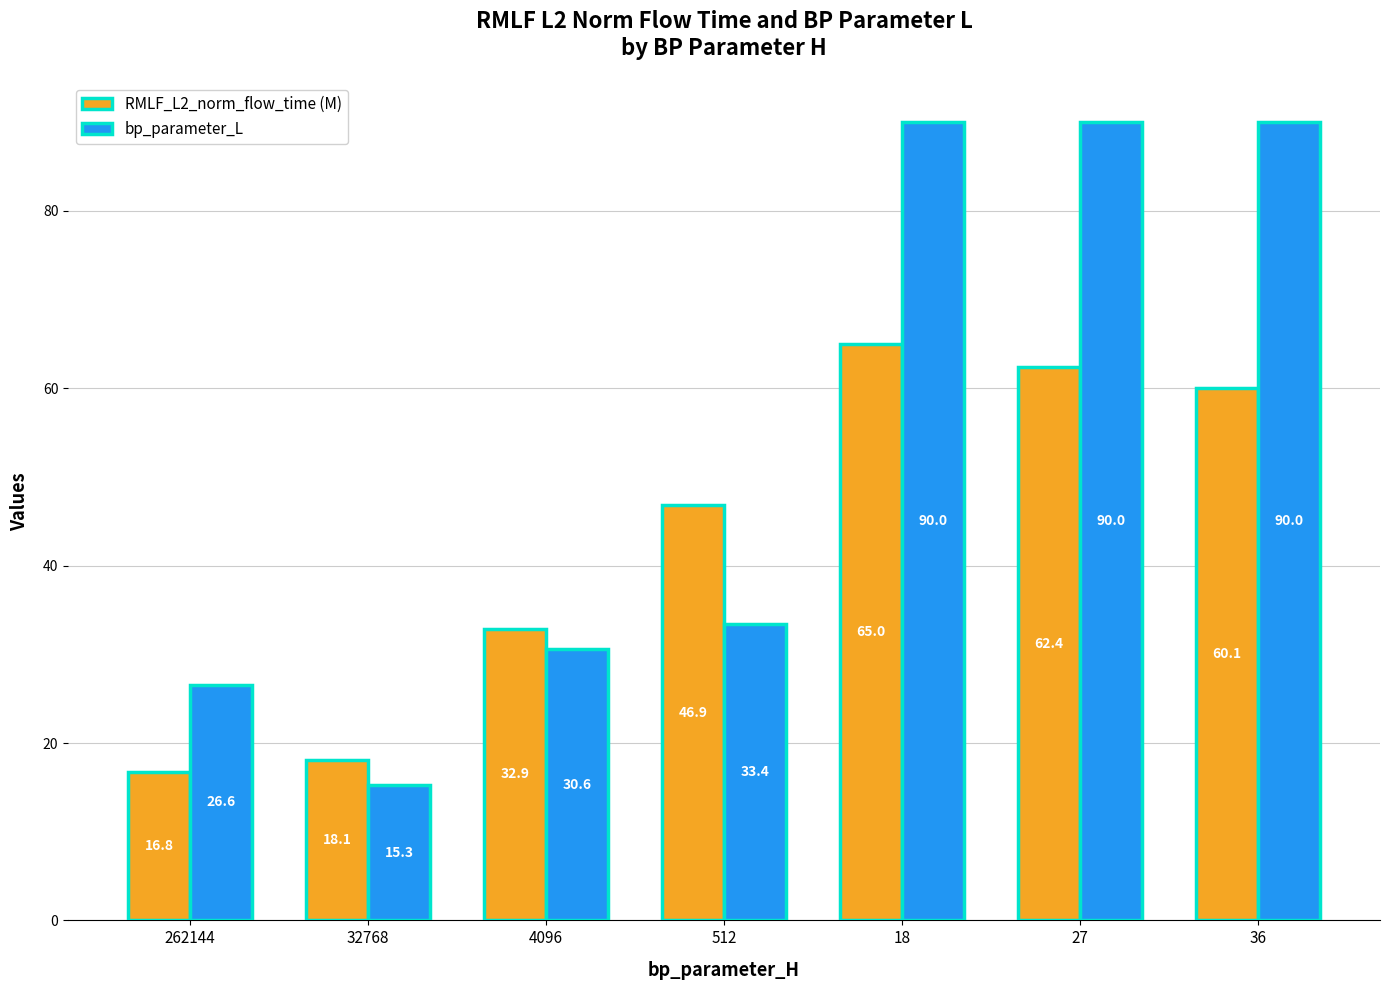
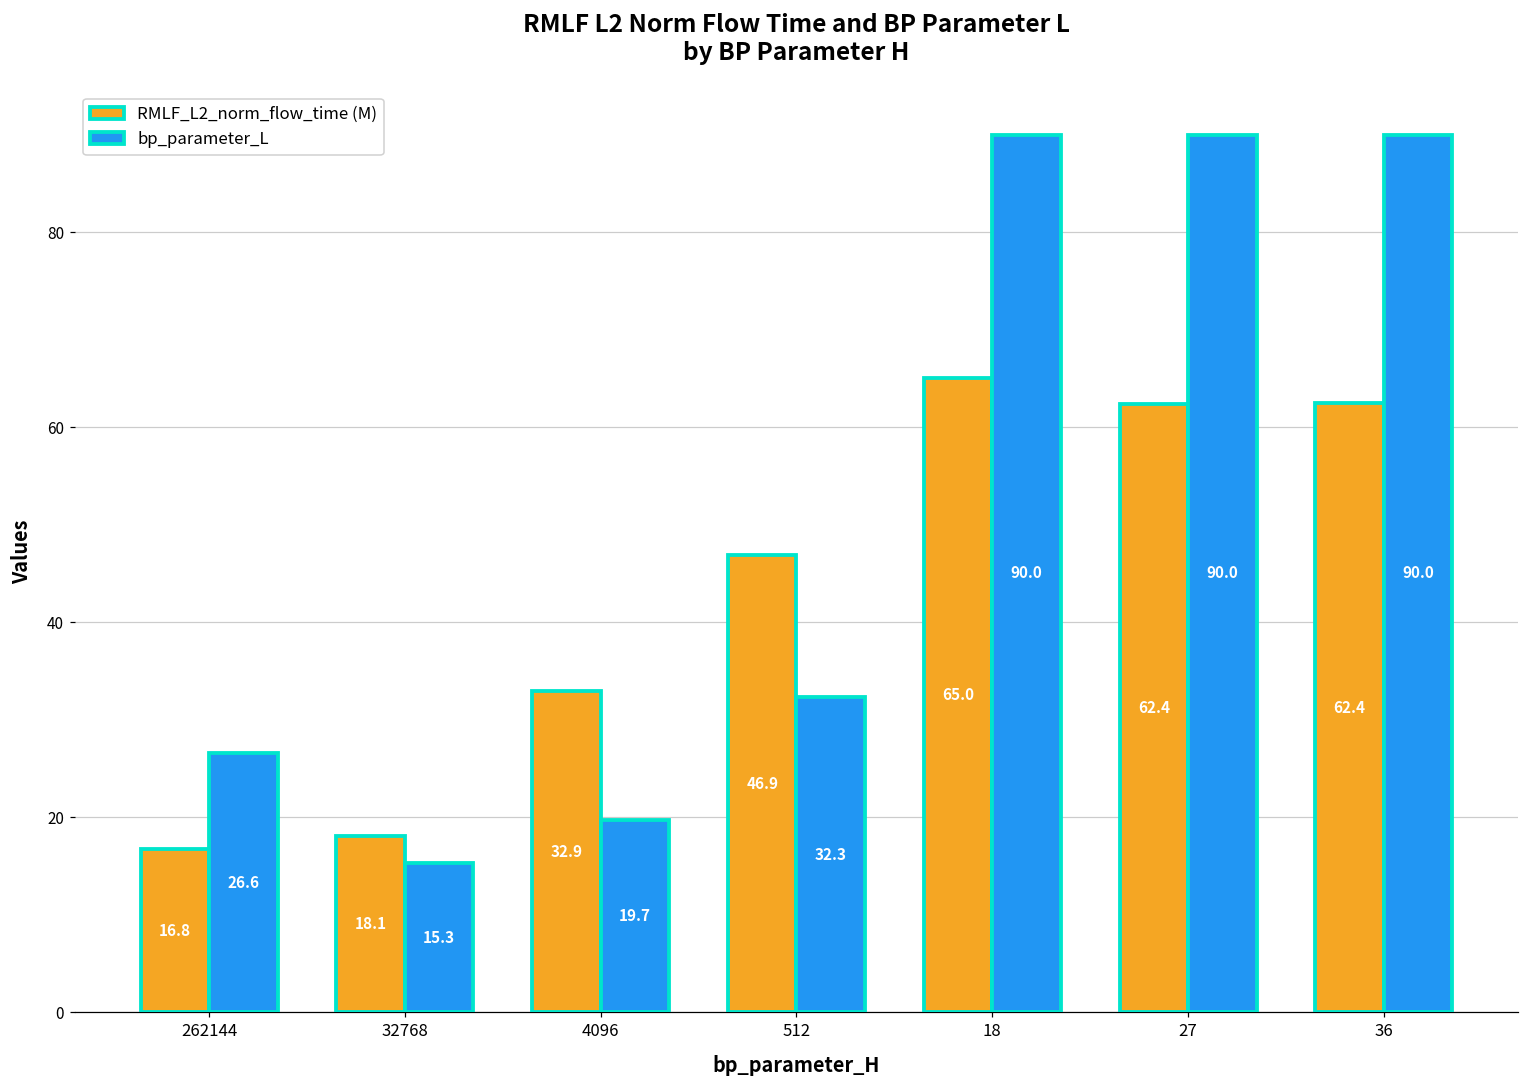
bp_parameter_L, 4096: 30.6 -> 19.7
bp_parameter_L, 512: 33.4 -> 32.3
RMLF_L2_norm_flow_time (M), 36: 60.1 -> 62.4
